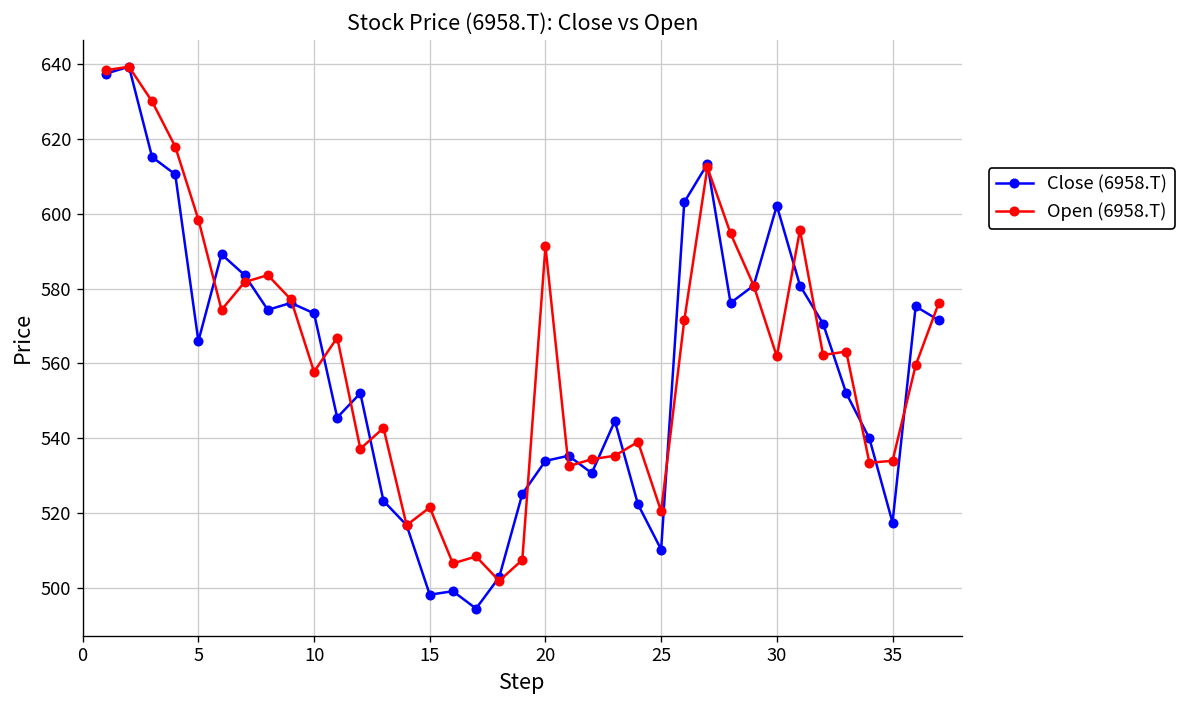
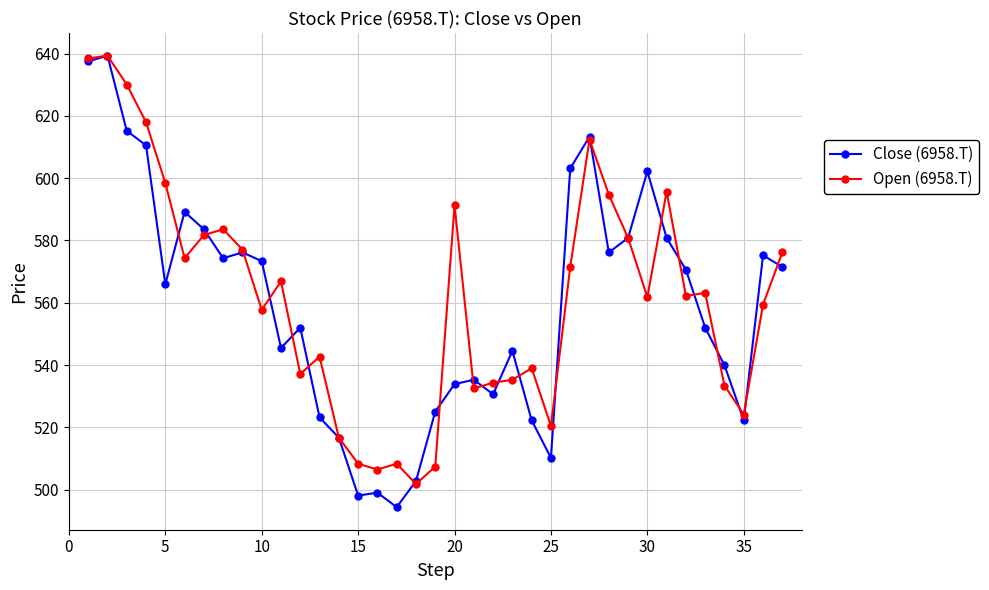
Open (6958.T), 15: 521 -> 508
Close (6958.T), 35: 517 -> 522
Open (6958.T), 35: 534 -> 524
